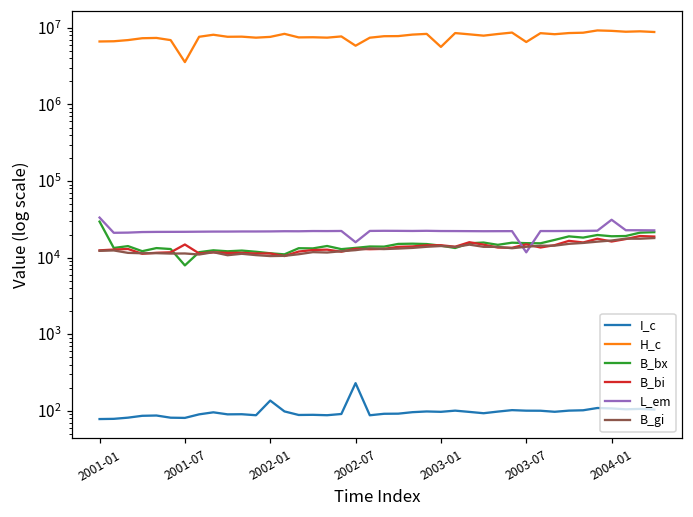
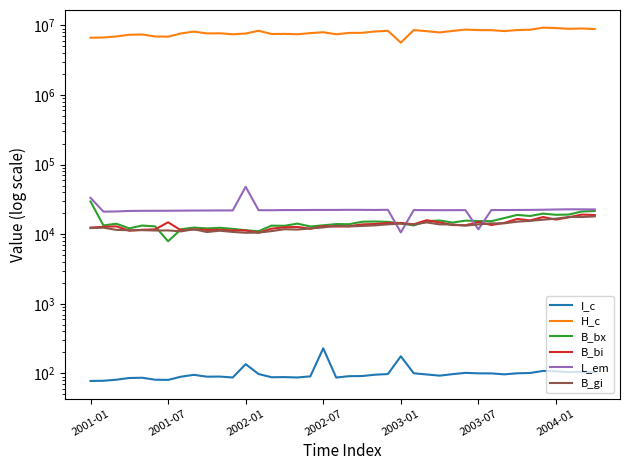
H_c, 2001-07: 4000000 -> 7000000
L_em, 2002-01: 22000 -> 50000
H_c, 2002-07: 6000000 -> 8000000
L_em, 2002-07: 16000 -> 22000
I_c, 2003-01: 100 -> 180
L_em, 2003-01: 22000 -> 11000
H_c, 2003-07: 7000000 -> 9000000
L_em, 2004-01: 30000 -> 23000
